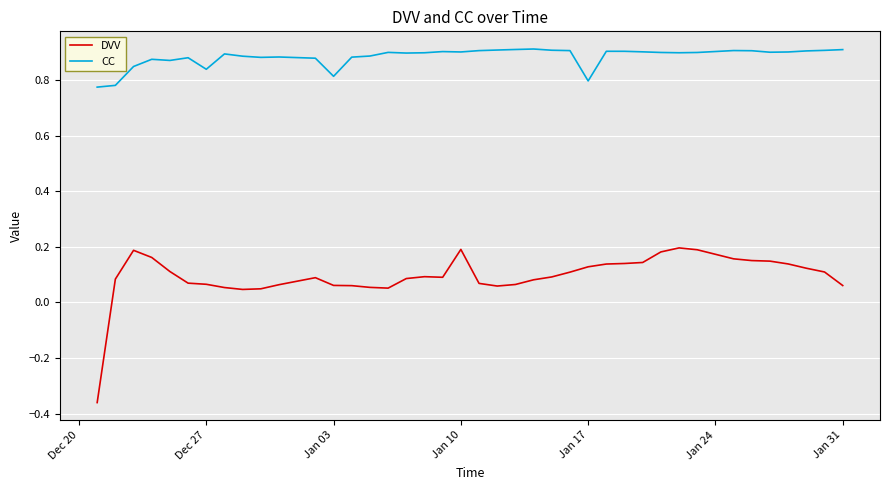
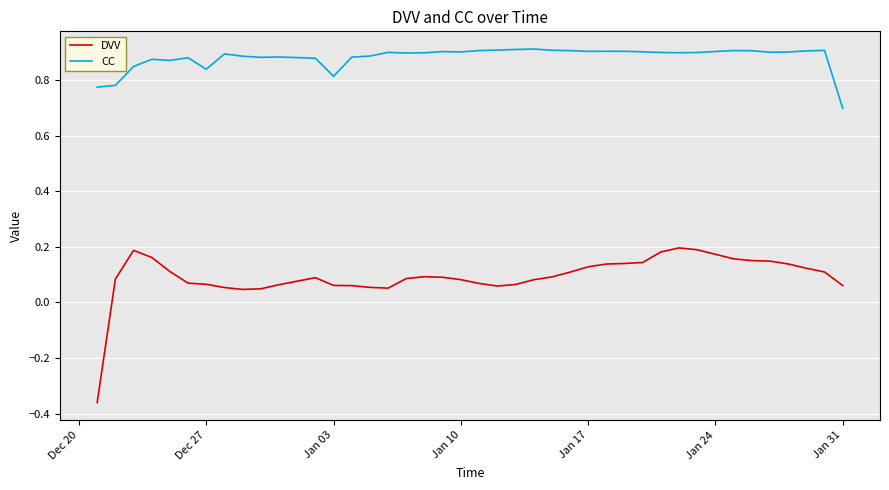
DVV, Jan 10: 0.19 -> 0.08
CC, Jan 17: 0.80 -> 0.90
CC, Jan 31: 0.91 -> 0.70
